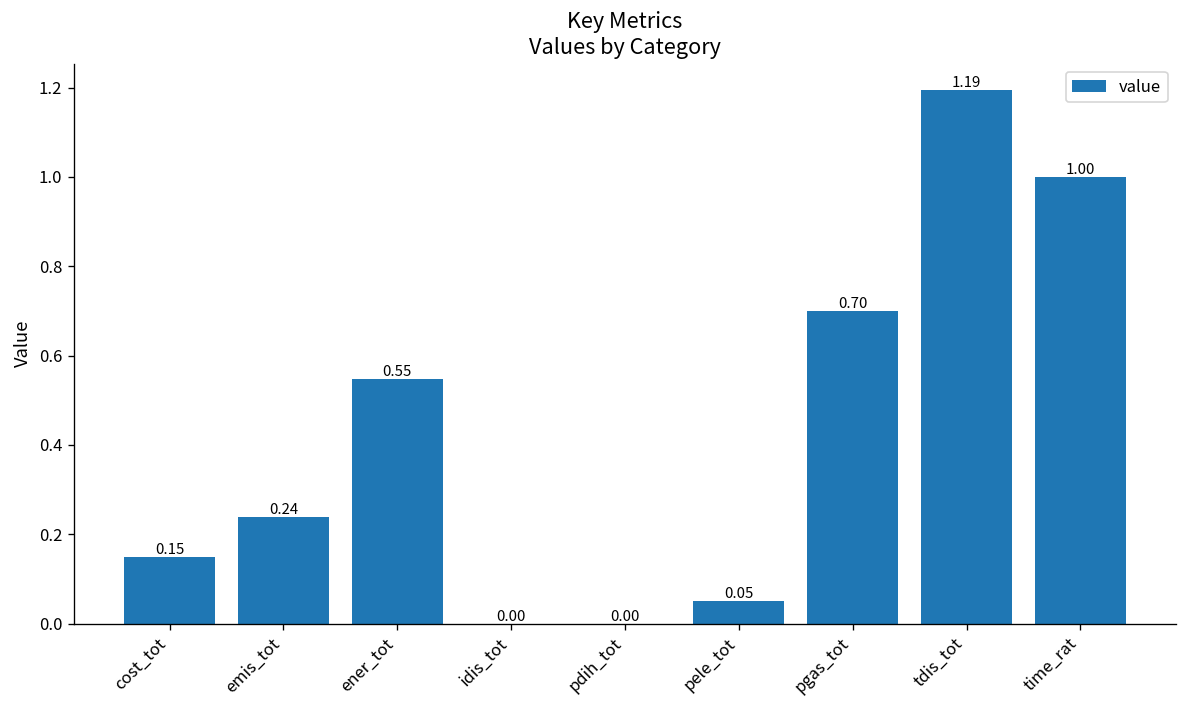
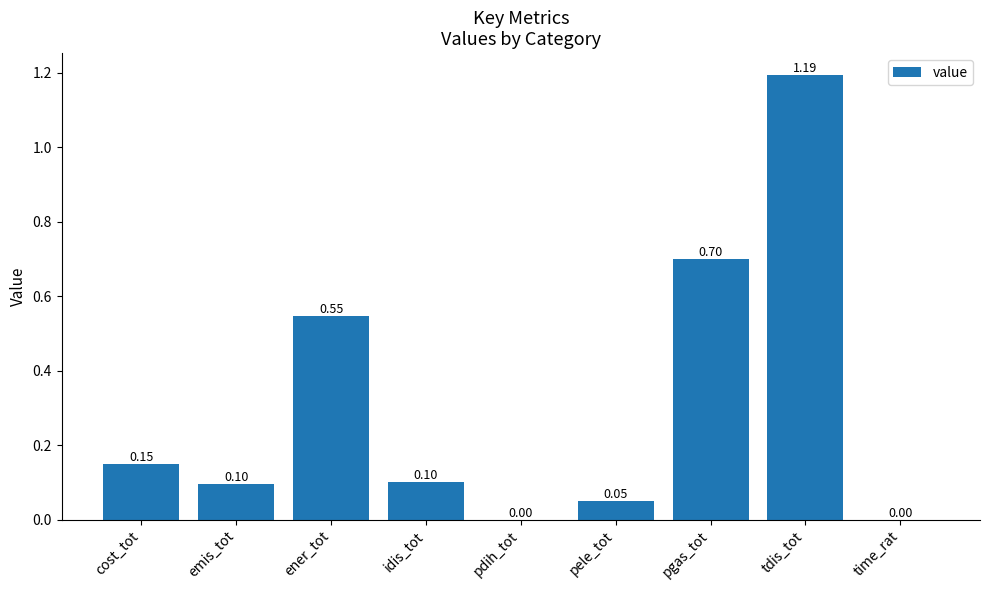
emis_tot: 0.24 -> 0.10
idis_tot: 0.00 -> 0.10
time_rat: 1.00 -> 0.00
